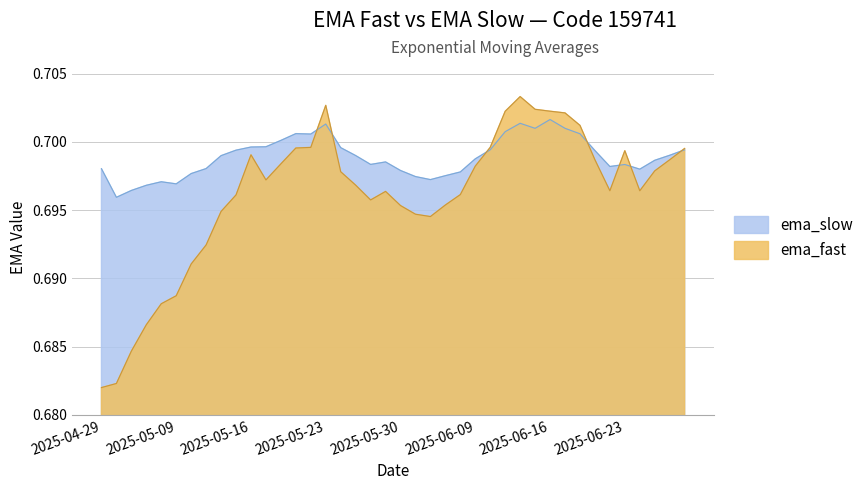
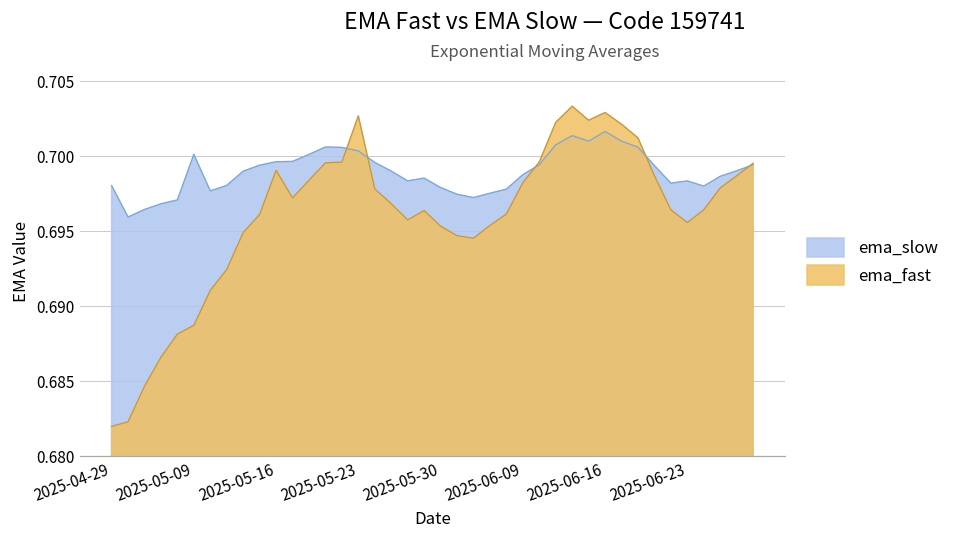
ema_slow, 2025-05-09: 0.6969 -> 0.7001
ema_slow, 2025-05-23: 0.7013 -> 0.7003
ema_fast, 2025-06-16: 0.7022 -> 0.7029
ema_fast, 2025-06-23: 0.6994 -> 0.6956
